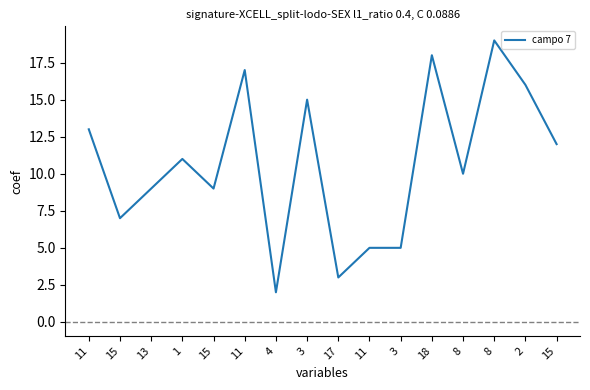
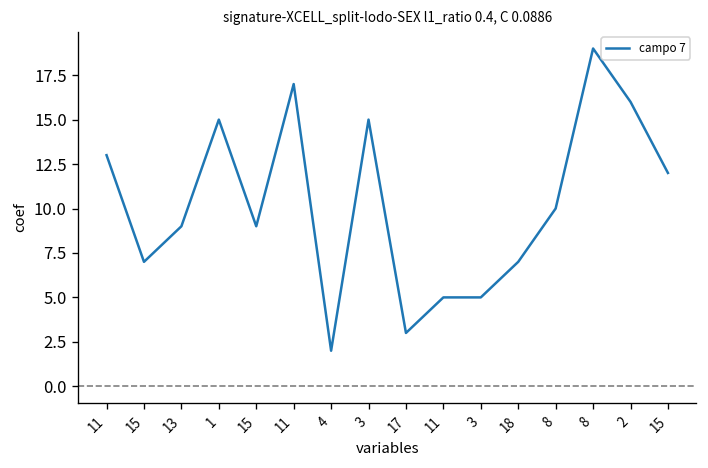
1: 11 -> 15
18: 18 -> 7
